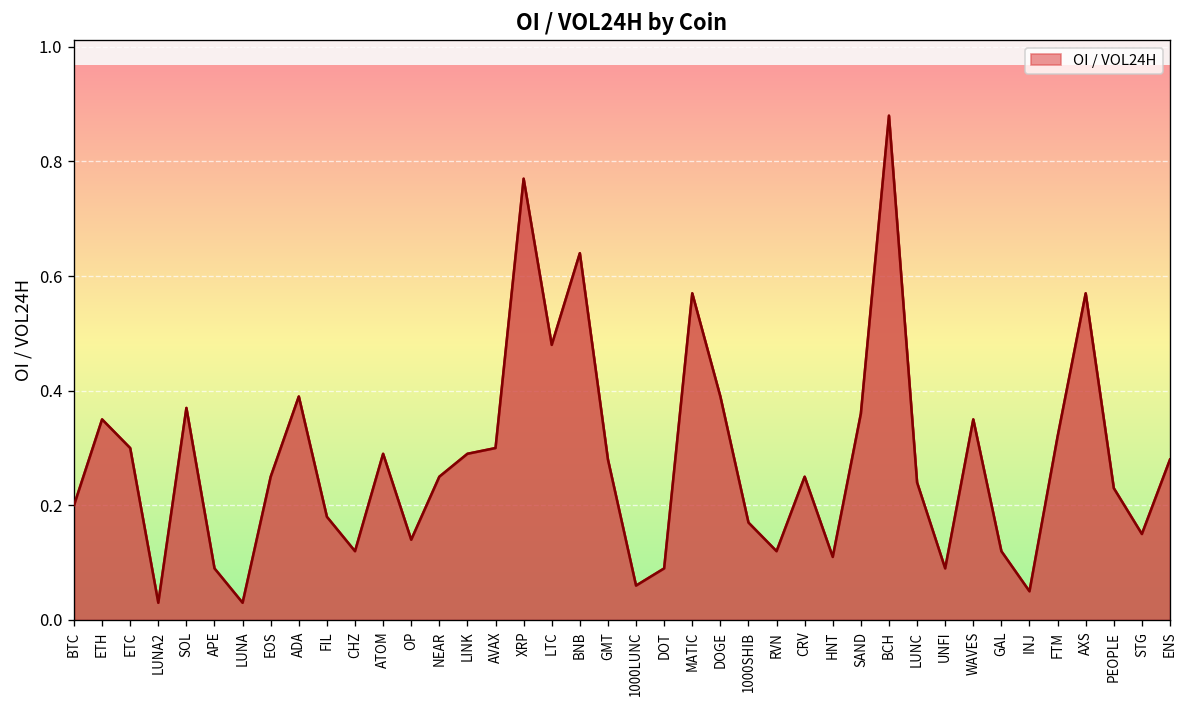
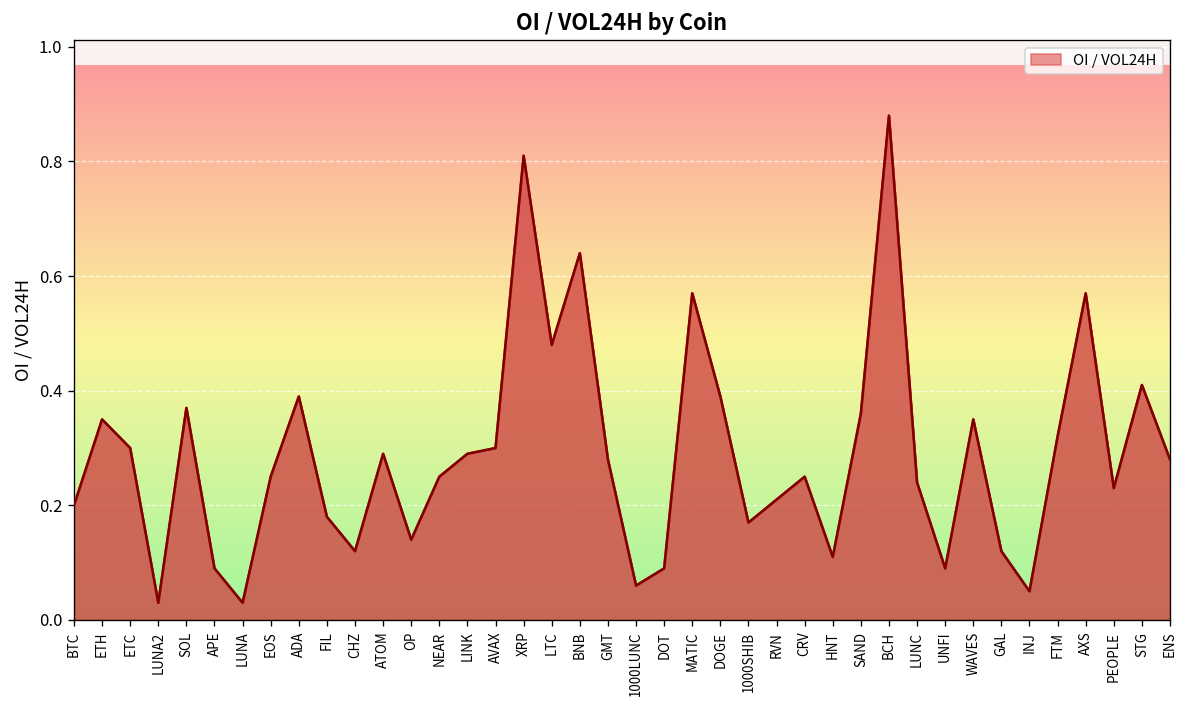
XRP: 0.77 -> 0.81
RVN: 0.12 -> 0.21
STG: 0.15 -> 0.41
